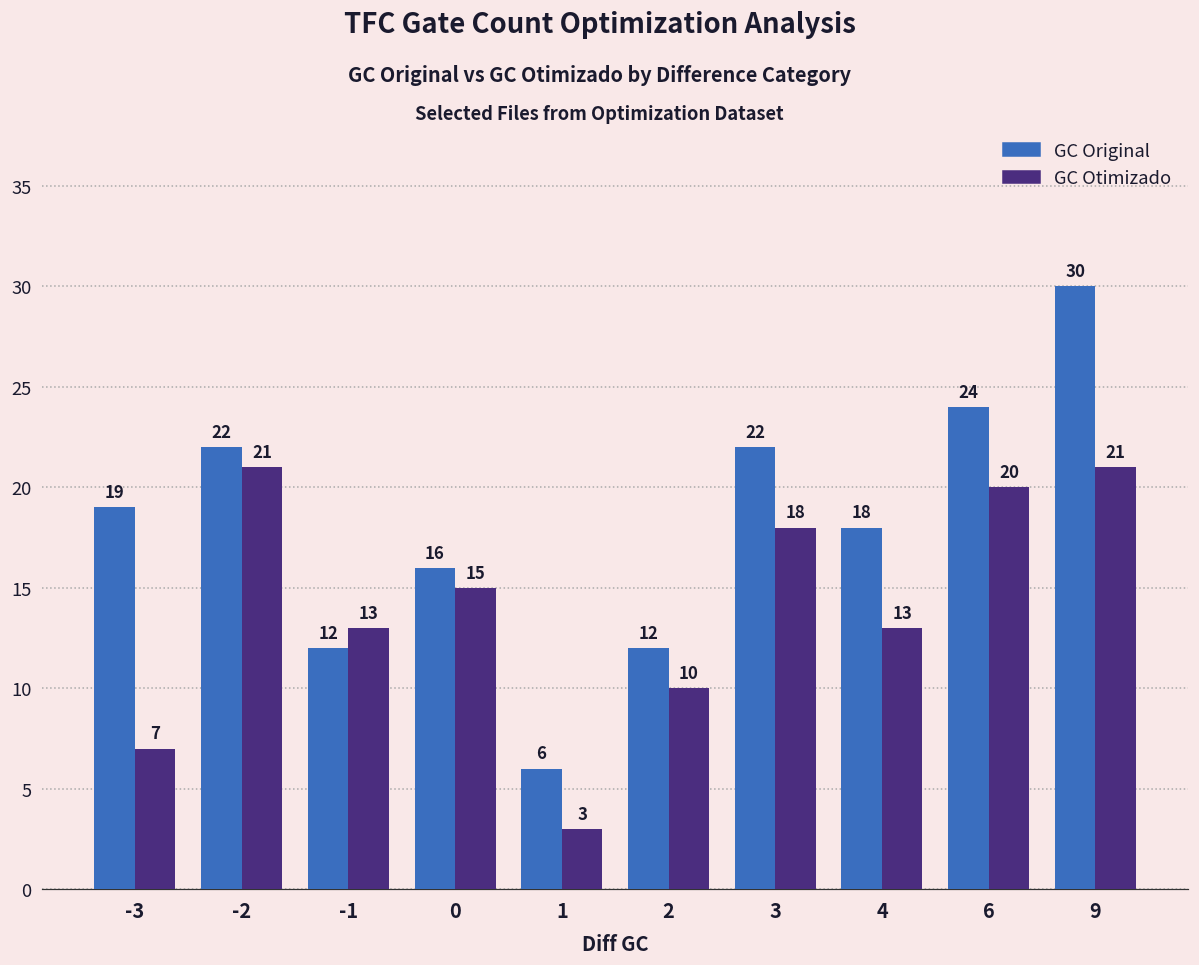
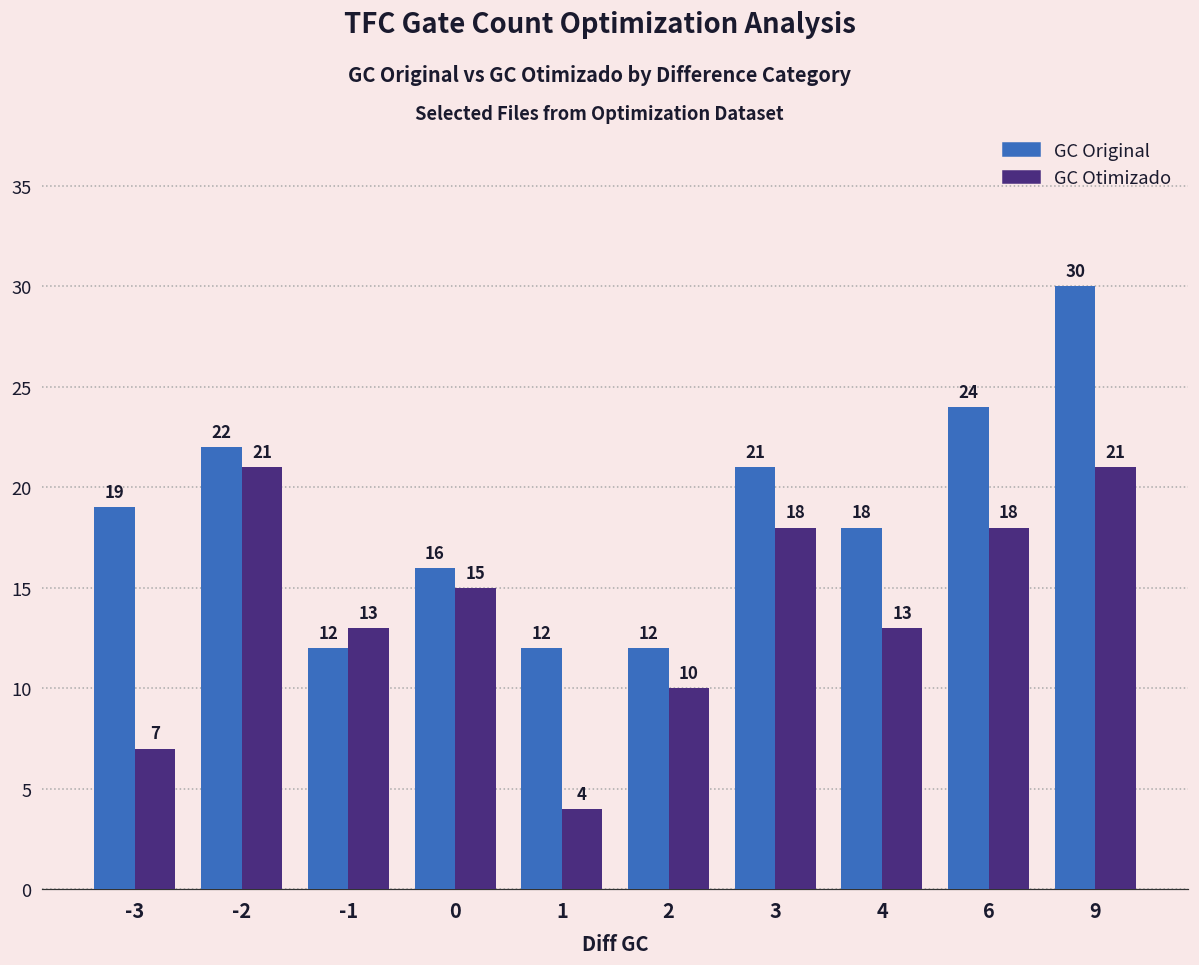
GC Original, 1: 6 -> 12
GC Otimizado, 1: 3 -> 4
GC Original, 3: 22 -> 21
GC Otimizado, 6: 20 -> 18
